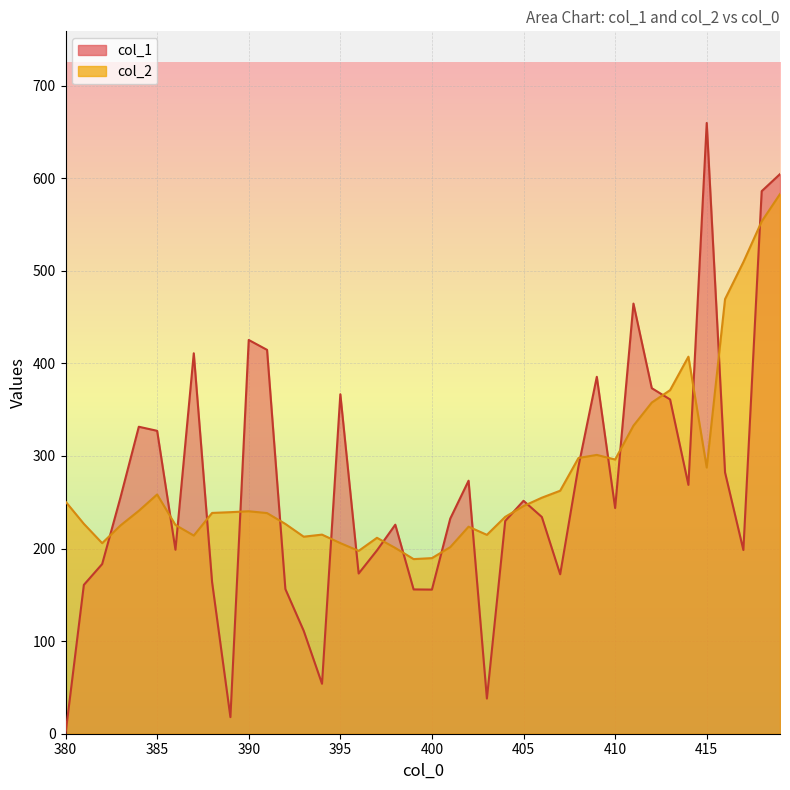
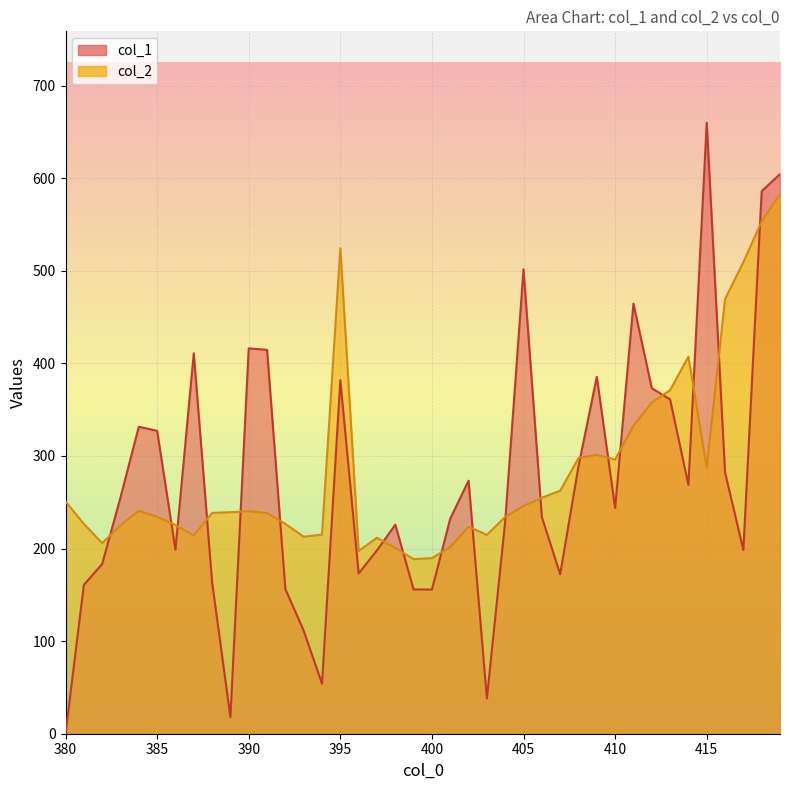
col_2, 385: 260 -> 230
col_1, 390: 430 -> 420
col_1, 395: 370 -> 380
col_2, 395: 210 -> 520
col_1, 405: 250 -> 500
